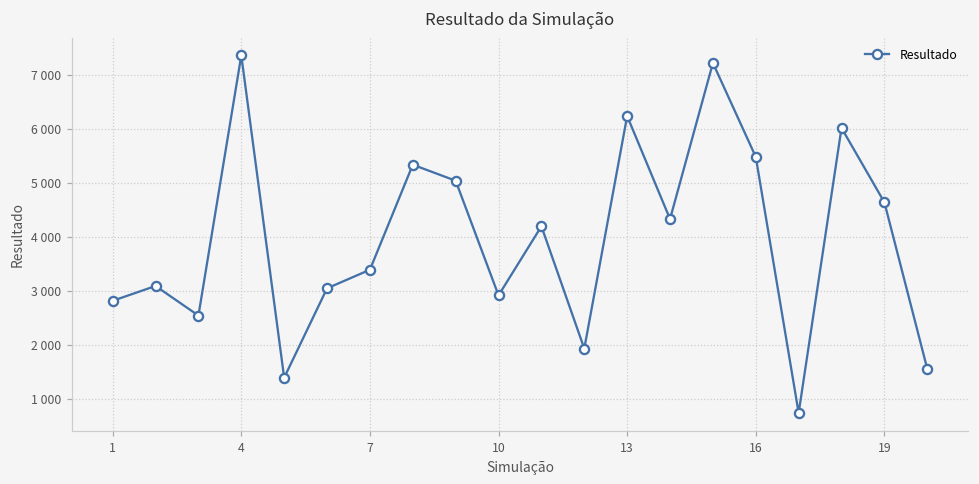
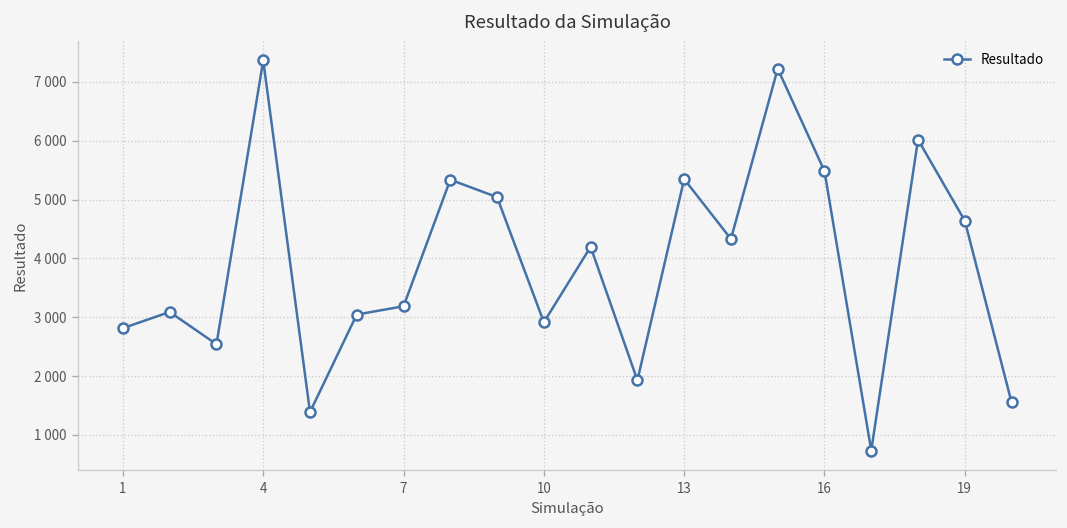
7: 3400 -> 3200
13: 6200 -> 5300
